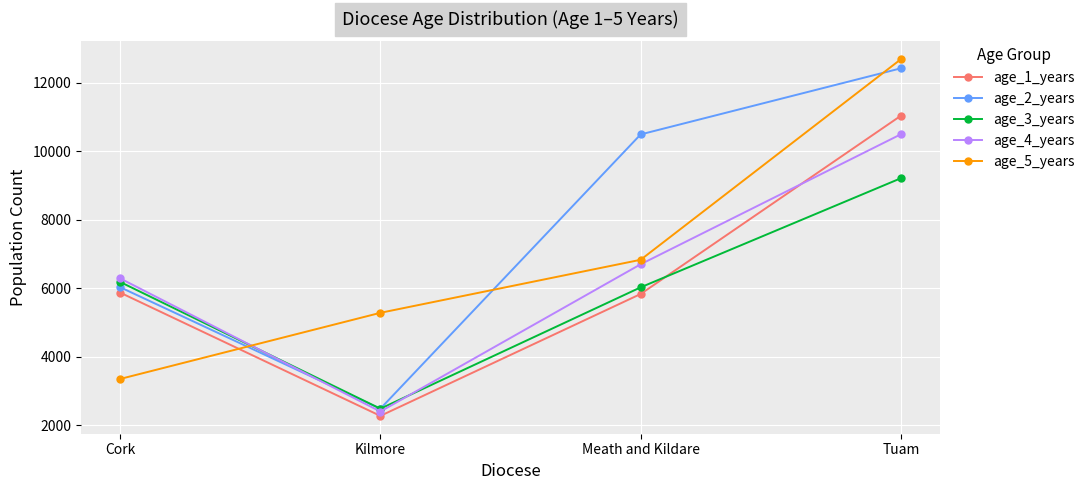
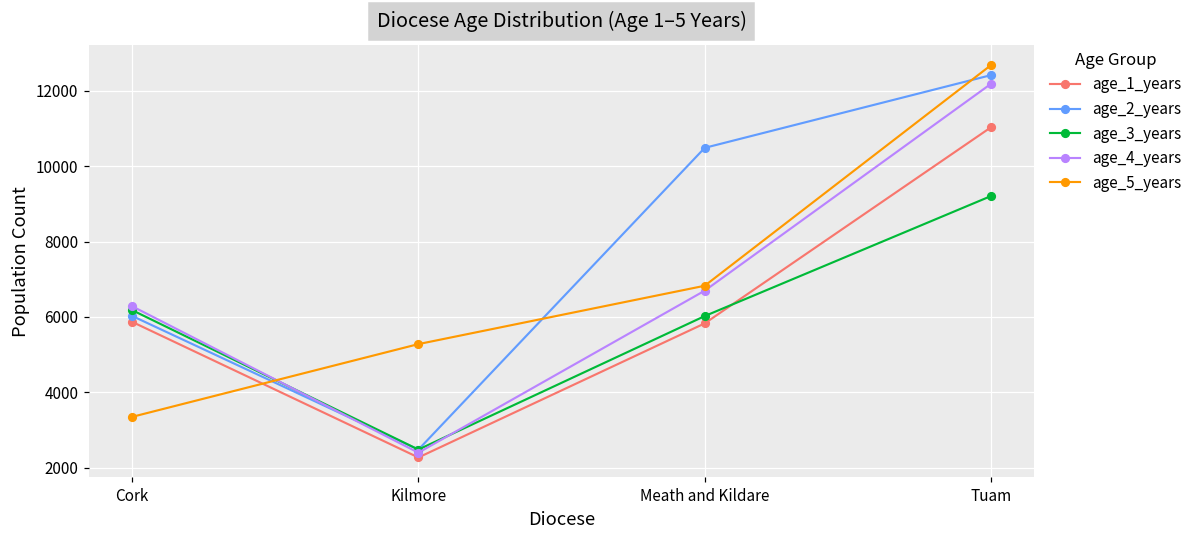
age_4_years, Tuam: 10500 -> 12200
